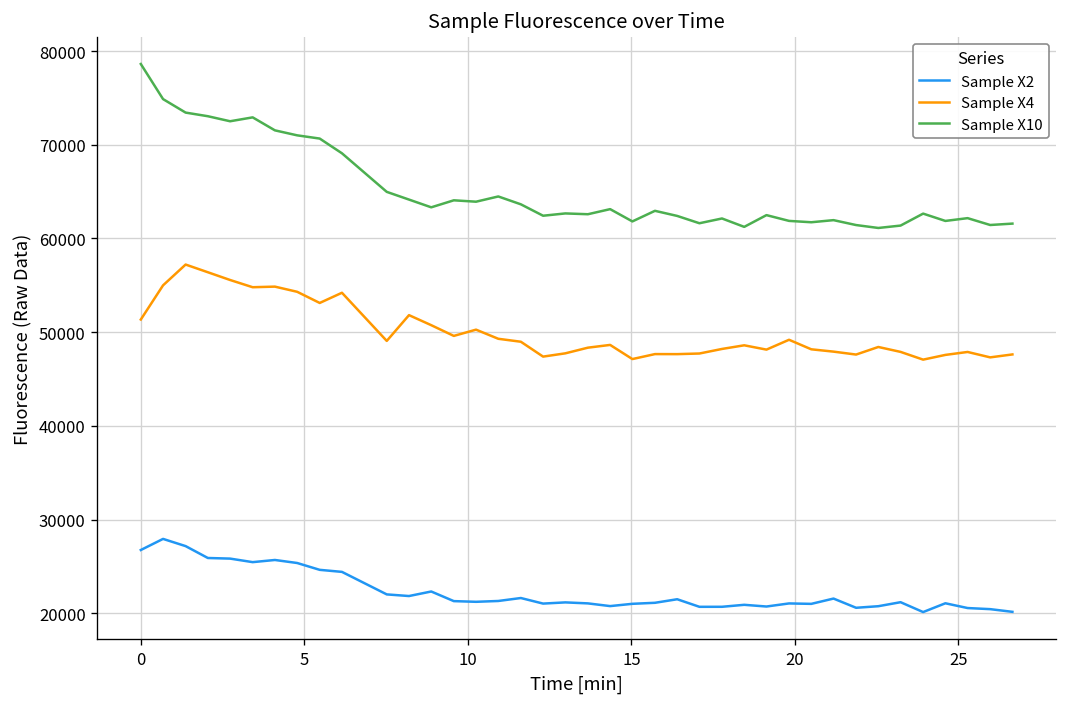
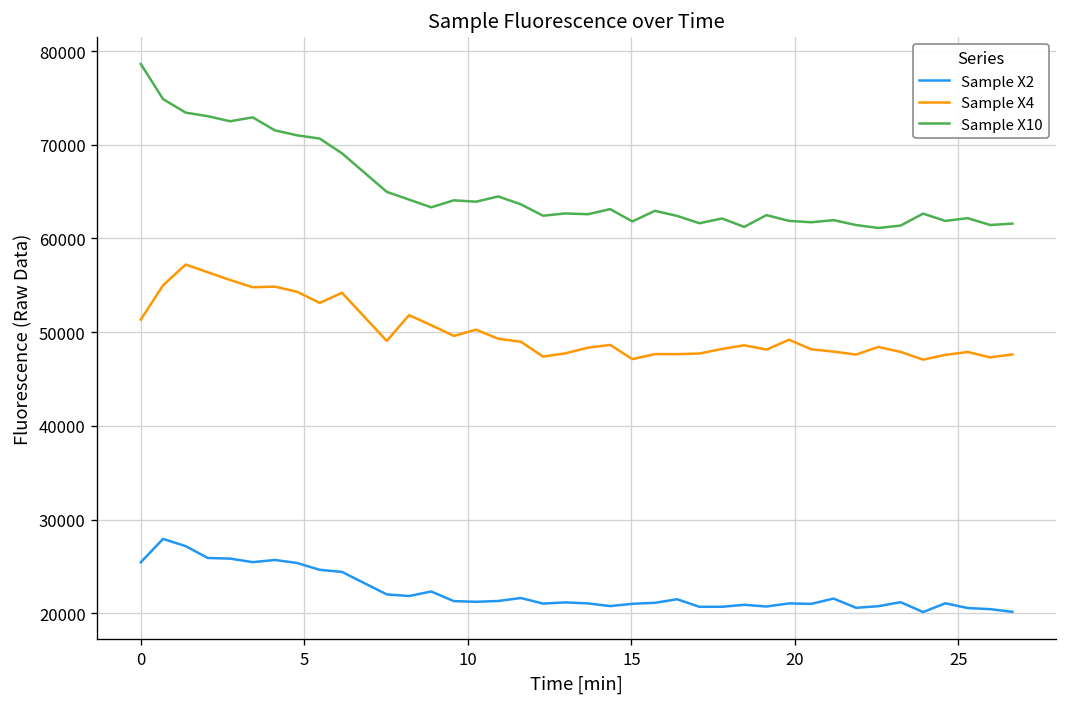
Sample X2, 0: 27000 -> 25000
